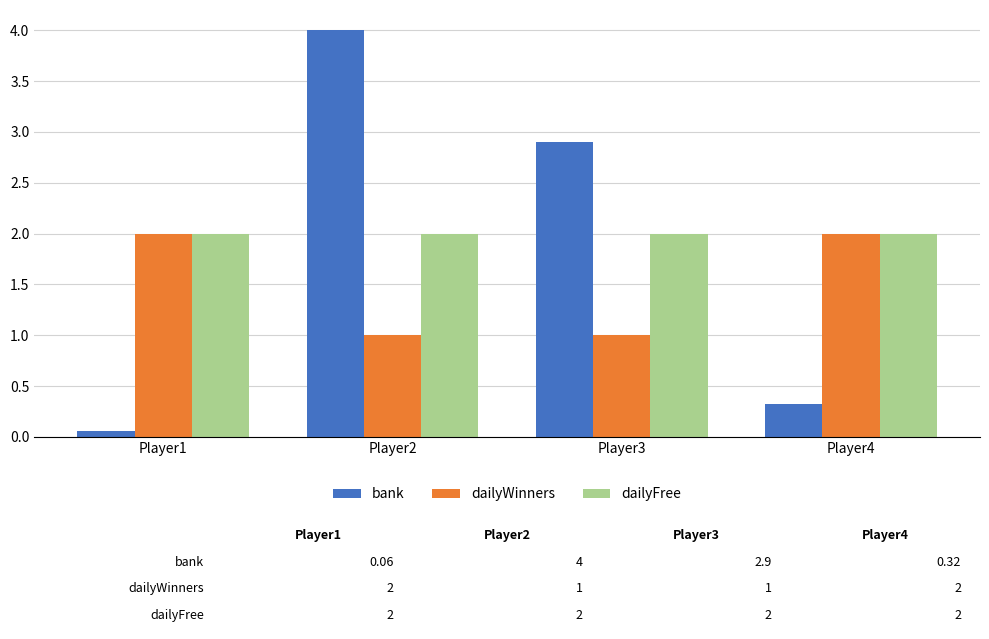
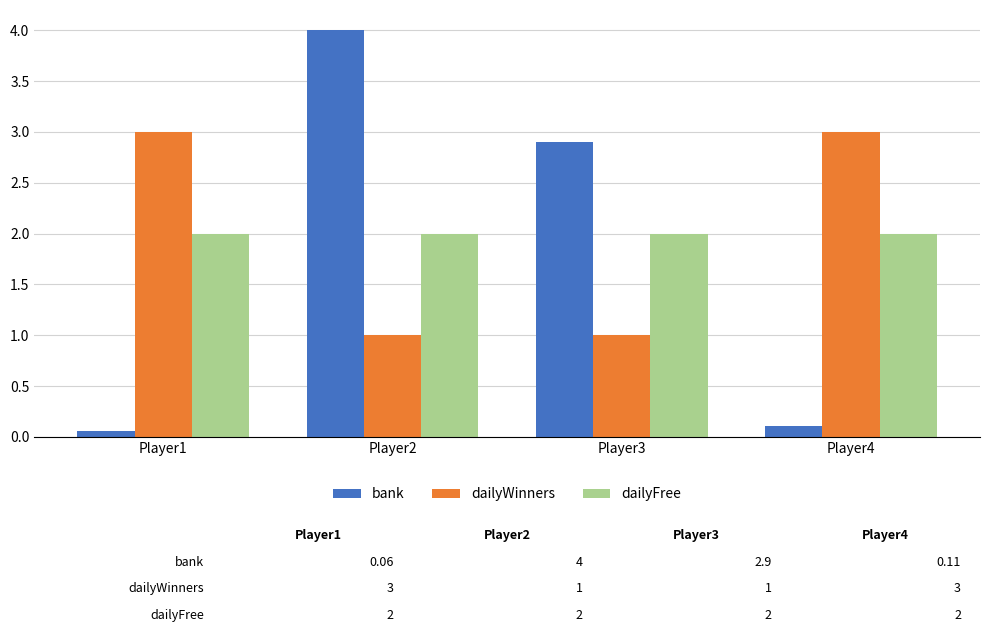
dailyWinners, Player1: 2 -> 3
bank, Player4: 0.32 -> 0.11
dailyWinners, Player4: 2 -> 3
